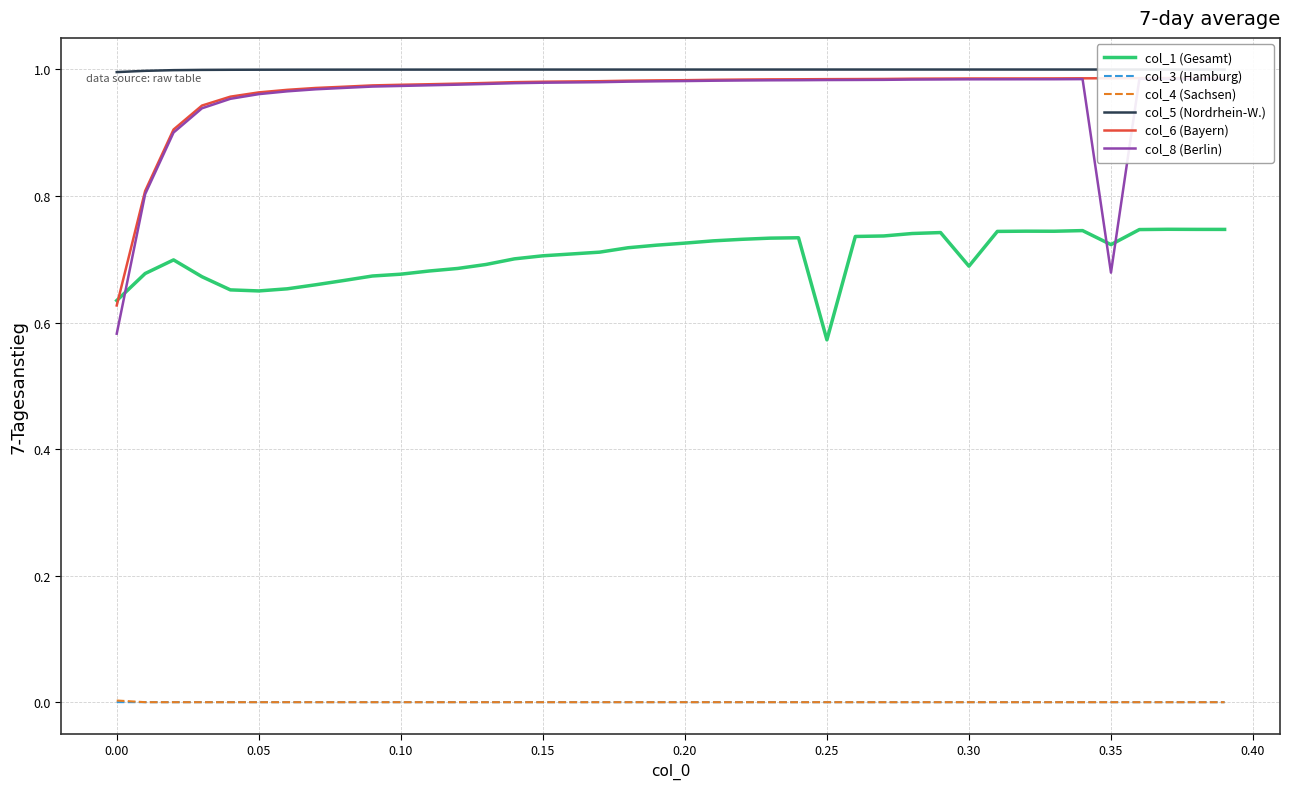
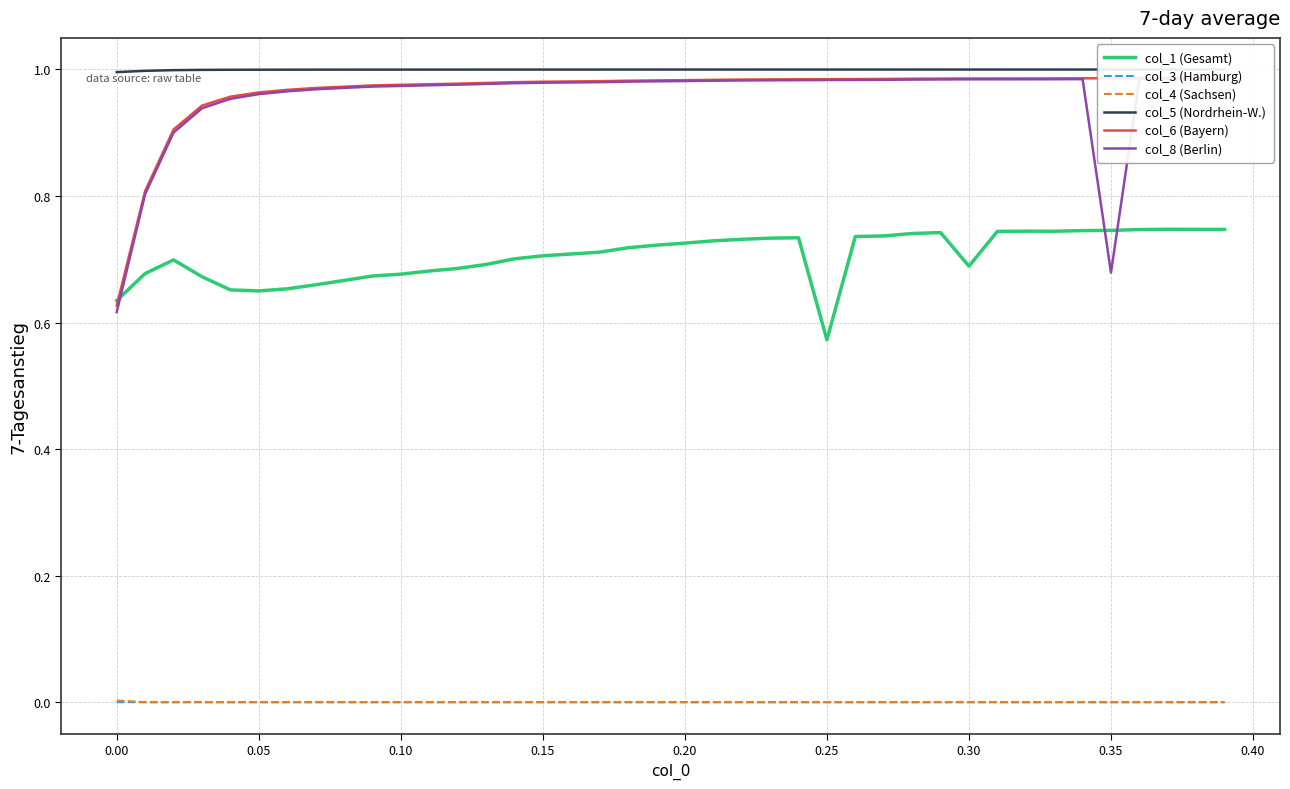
col_8 (Berlin), 0.00: 0.58 -> 0.62
col_1 (Gesamt), 0.35: 0.72 -> 0.75
